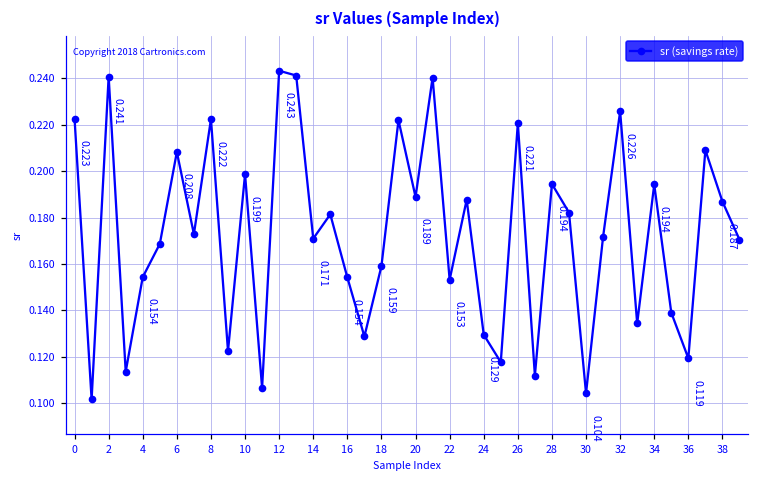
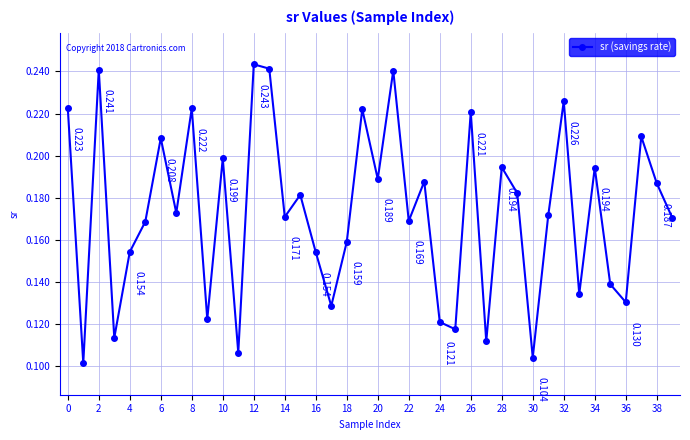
22: 0.153 -> 0.169
24: 0.129 -> 0.121
36: 0.119 -> 0.130
